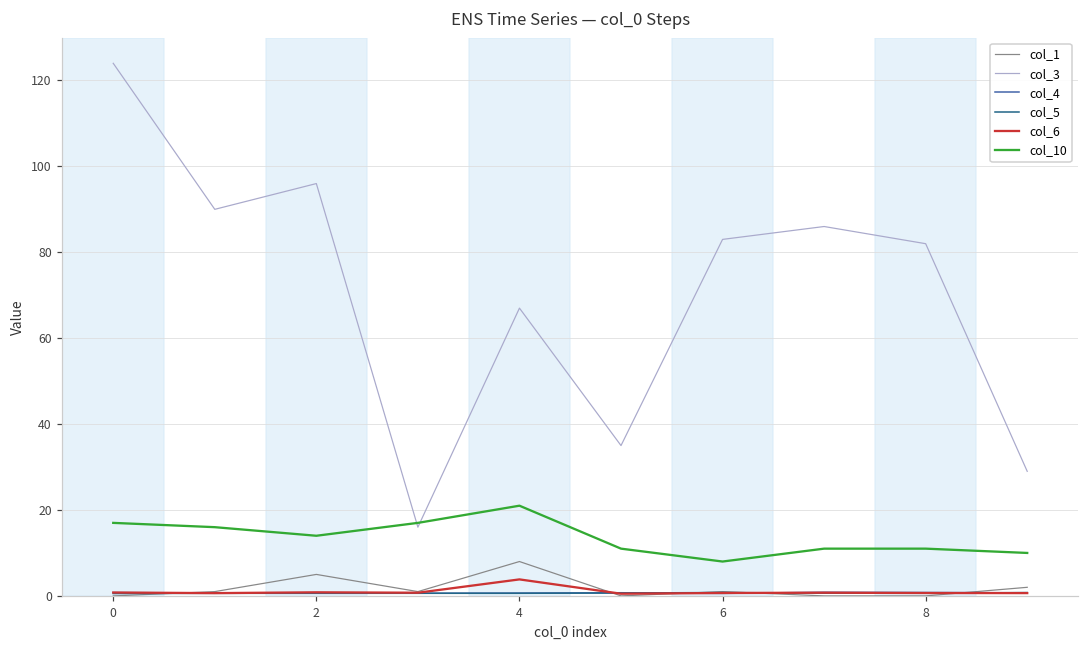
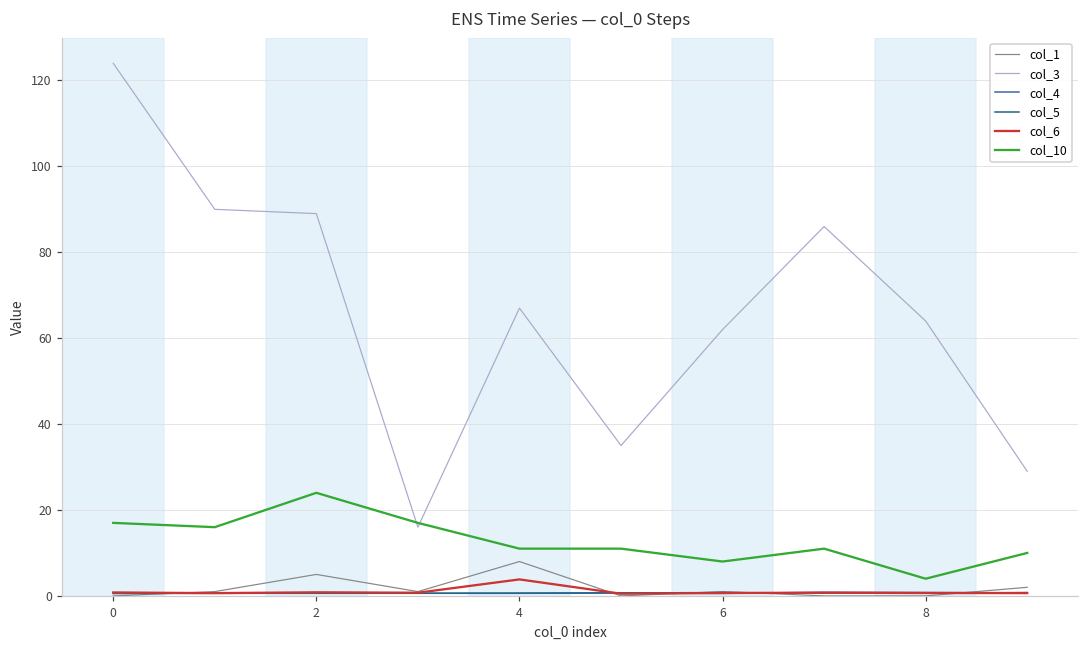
col_3, 2: 96 -> 89
col_10, 2: 14 -> 24
col_10, 4: 21 -> 11
col_3, 6: 83 -> 62
col_3, 8: 82 -> 64
col_10, 8: 11 -> 4
